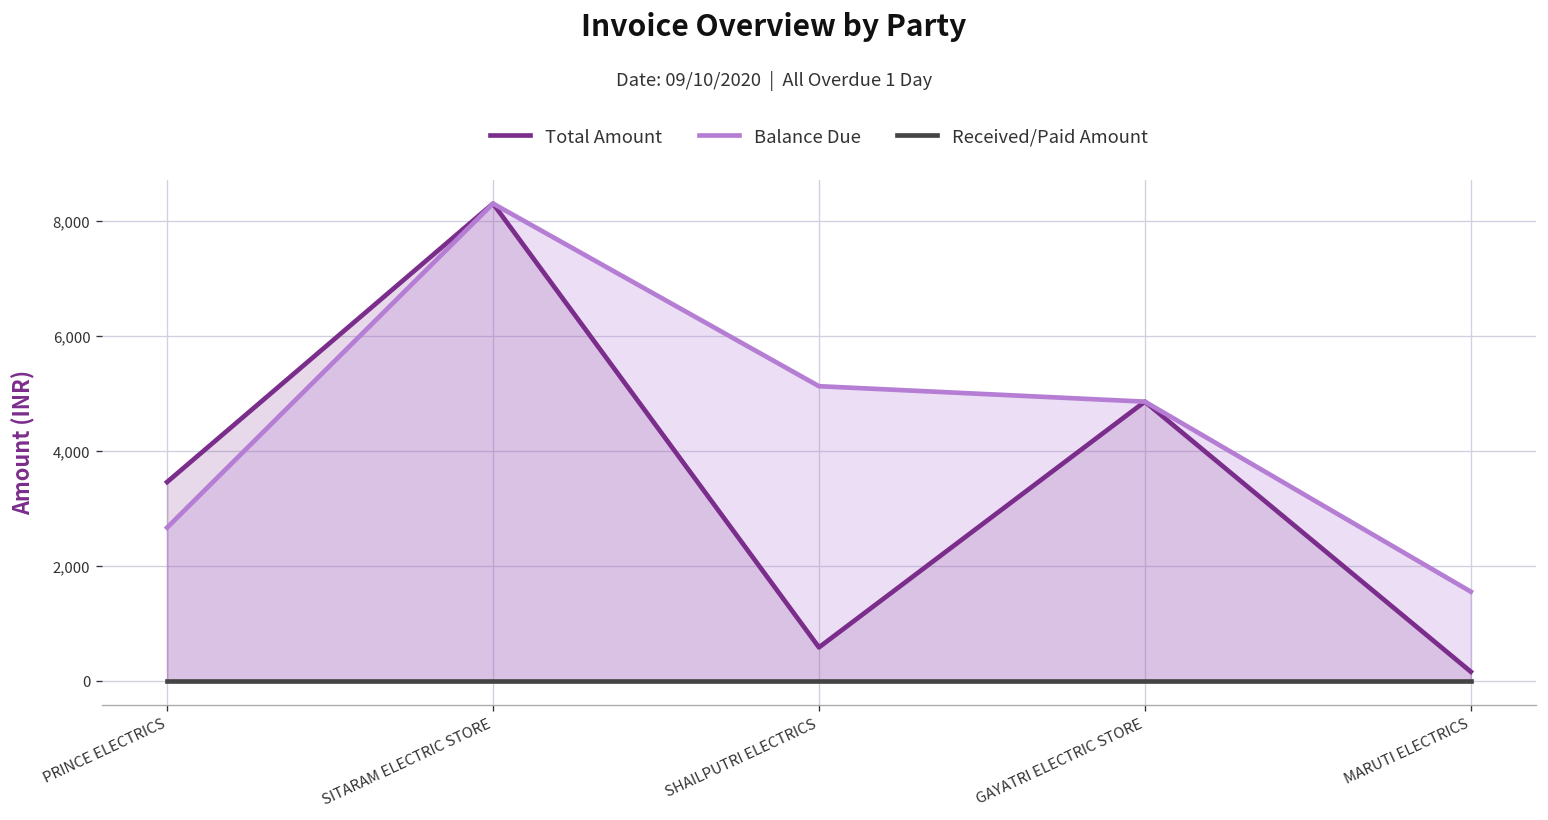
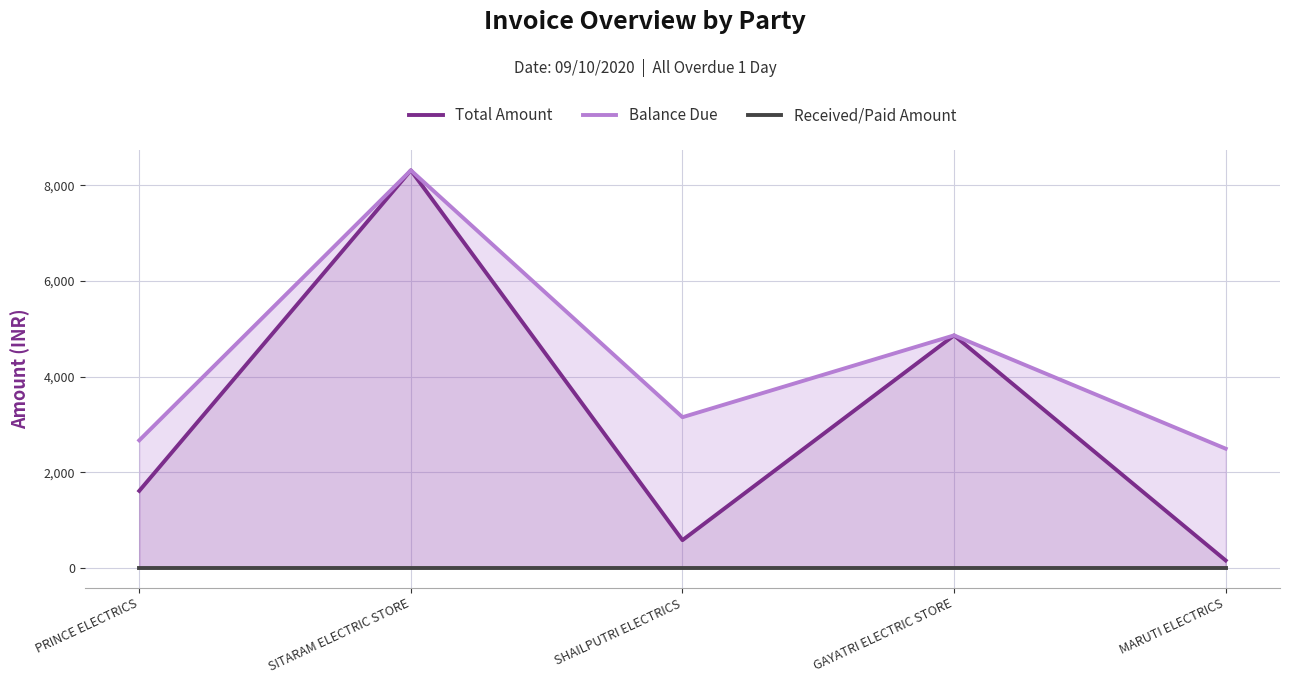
Total Amount, PRINCE ELECTRICS: 3,500 -> 1,600
Balance Due, SHAILPUTRI ELECTRICS: 5,100 -> 3,200
Balance Due, MARUTI ELECTRICS: 1,600 -> 2,500
